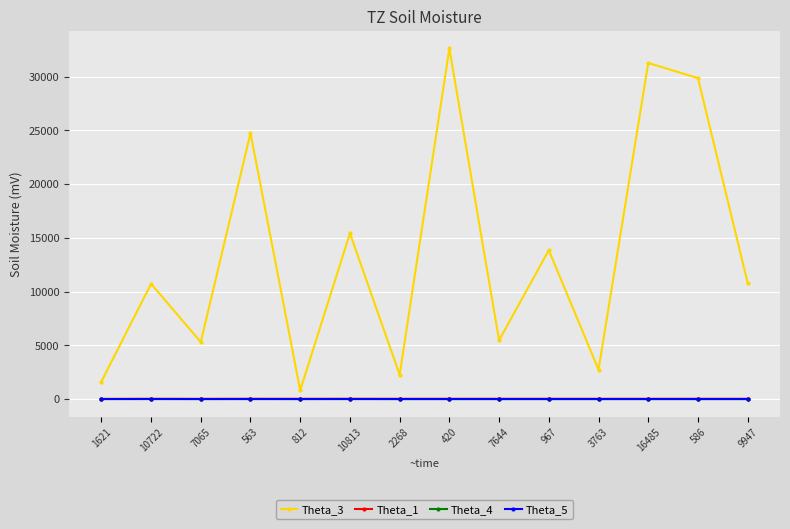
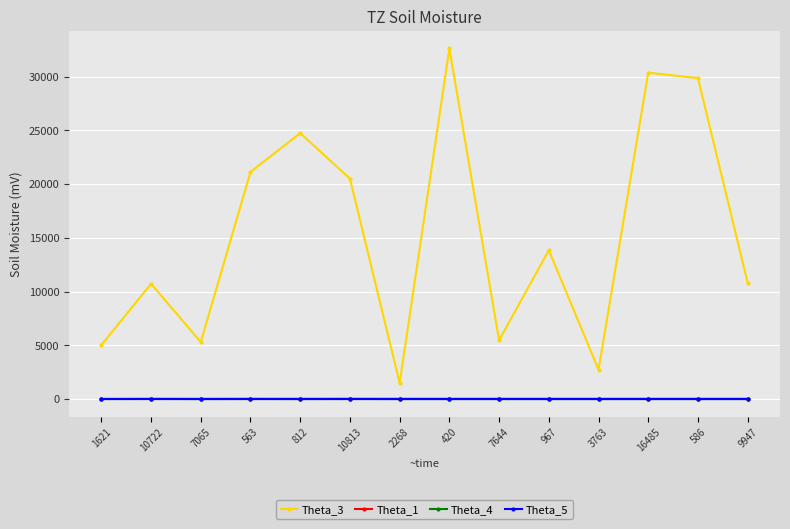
Theta_3, 1621: 1600 -> 5000
Theta_3, 563: 24700 -> 21100
Theta_3, 812: 800 -> 24700
Theta_3, 10813: 15400 -> 20500
Theta_3, 2268: 2300 -> 1500
Theta_3, 16485: 31300 -> 30400
